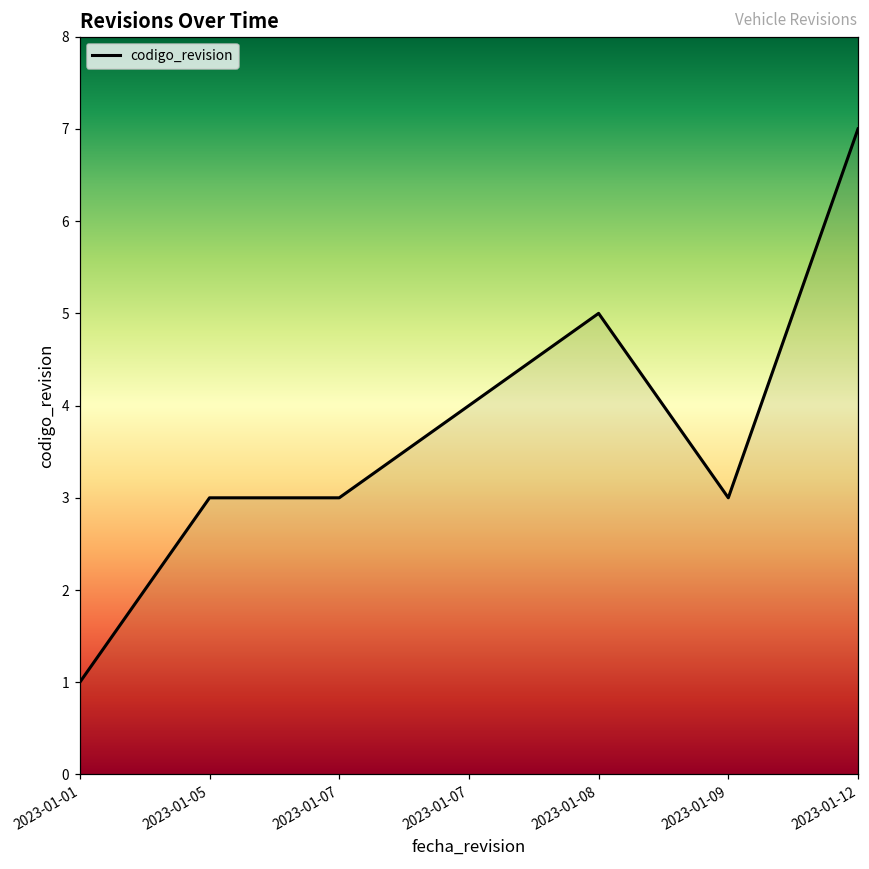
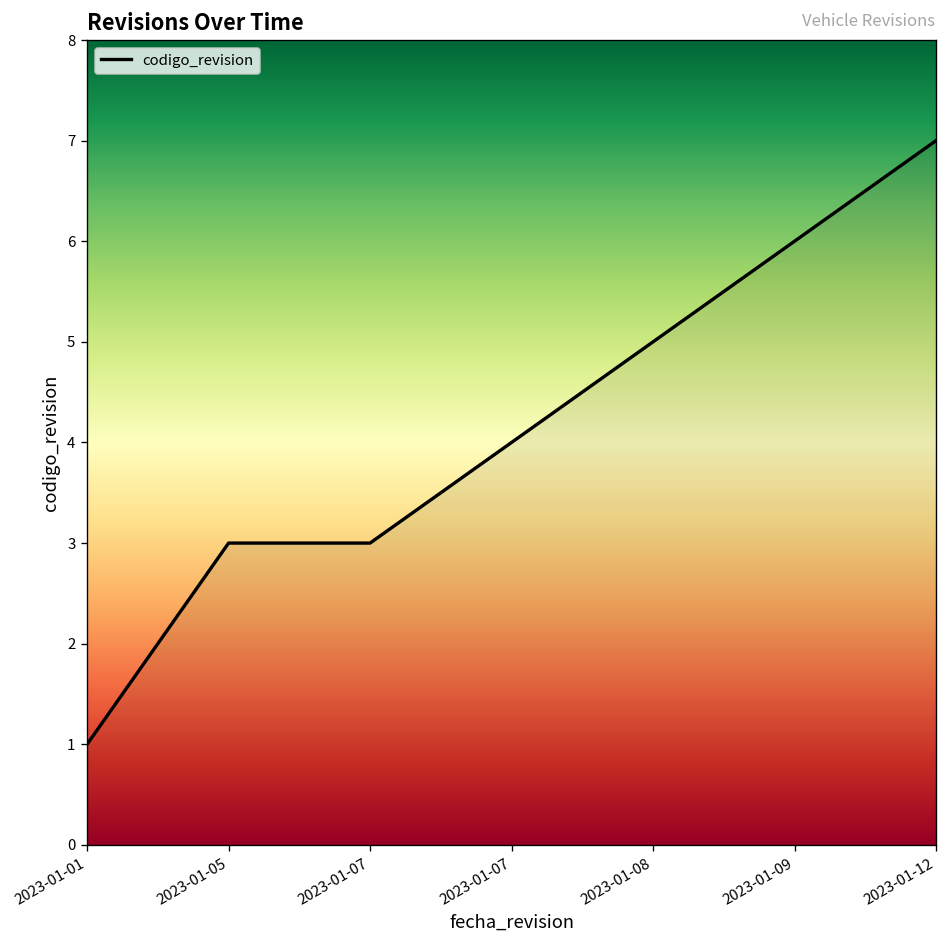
2023-01-09: 3 -> 6
